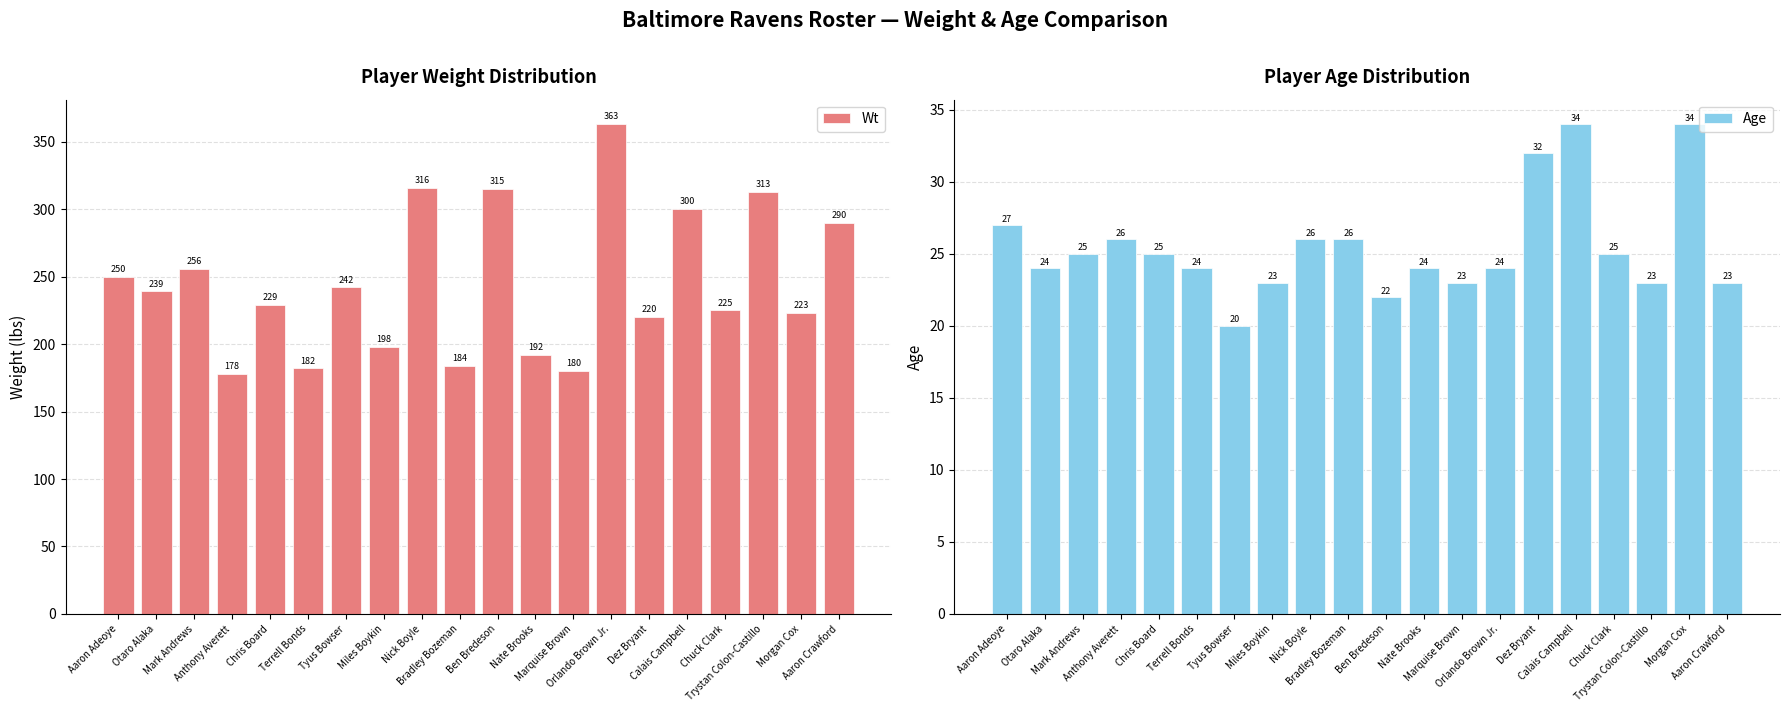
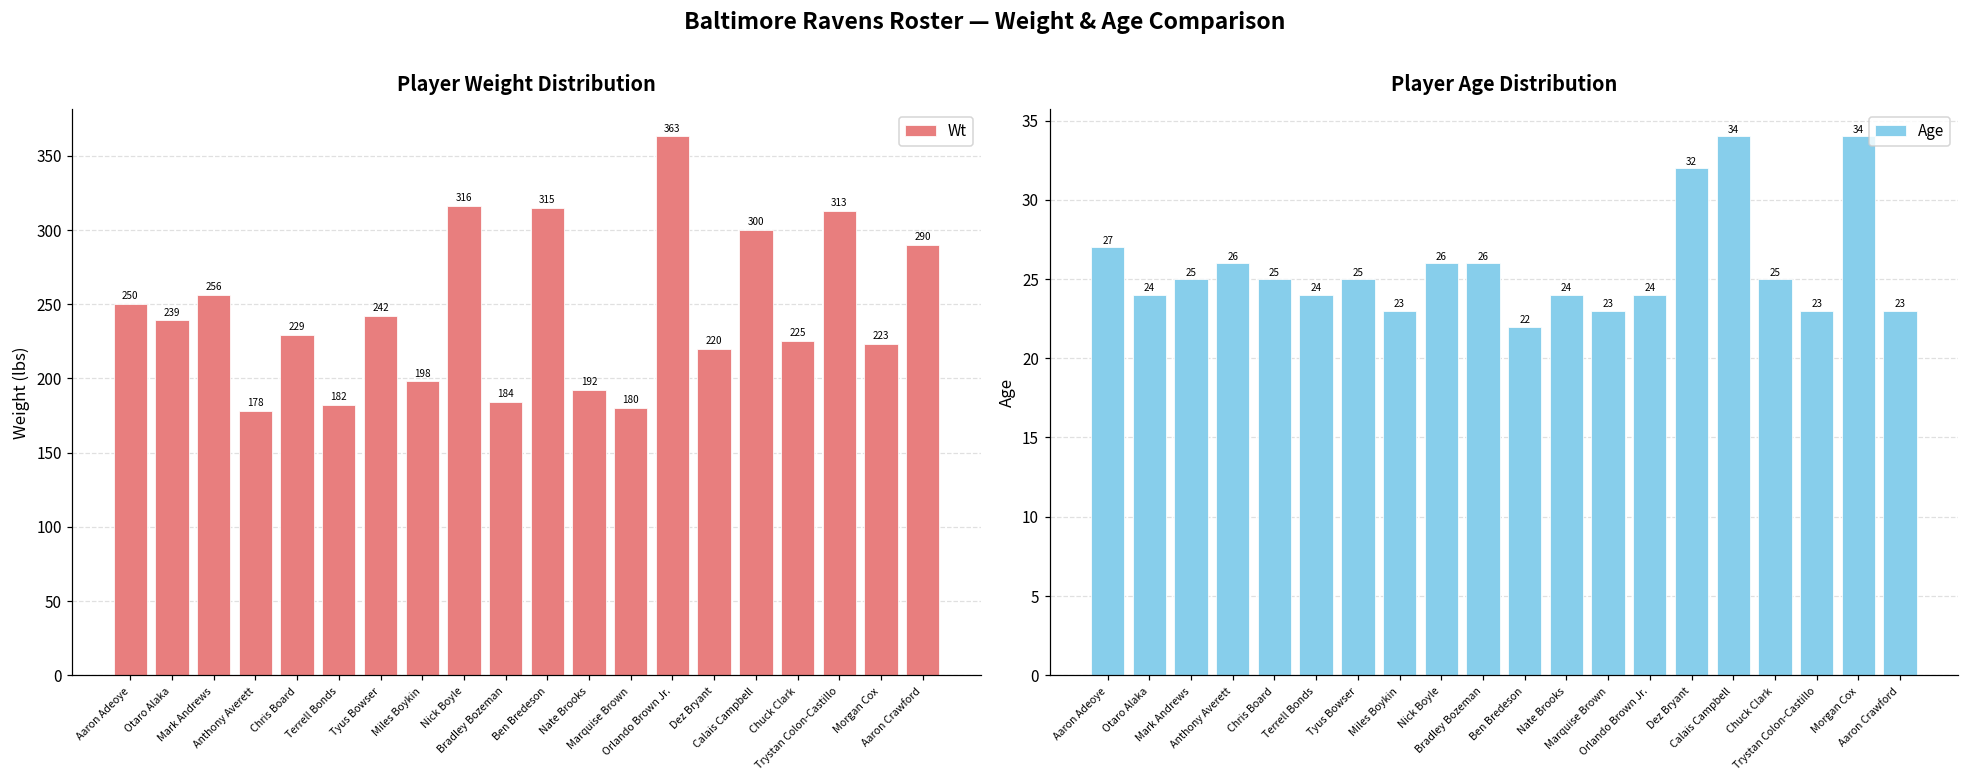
Player Age Distribution, Tyus Bowser: 20 -> 25
